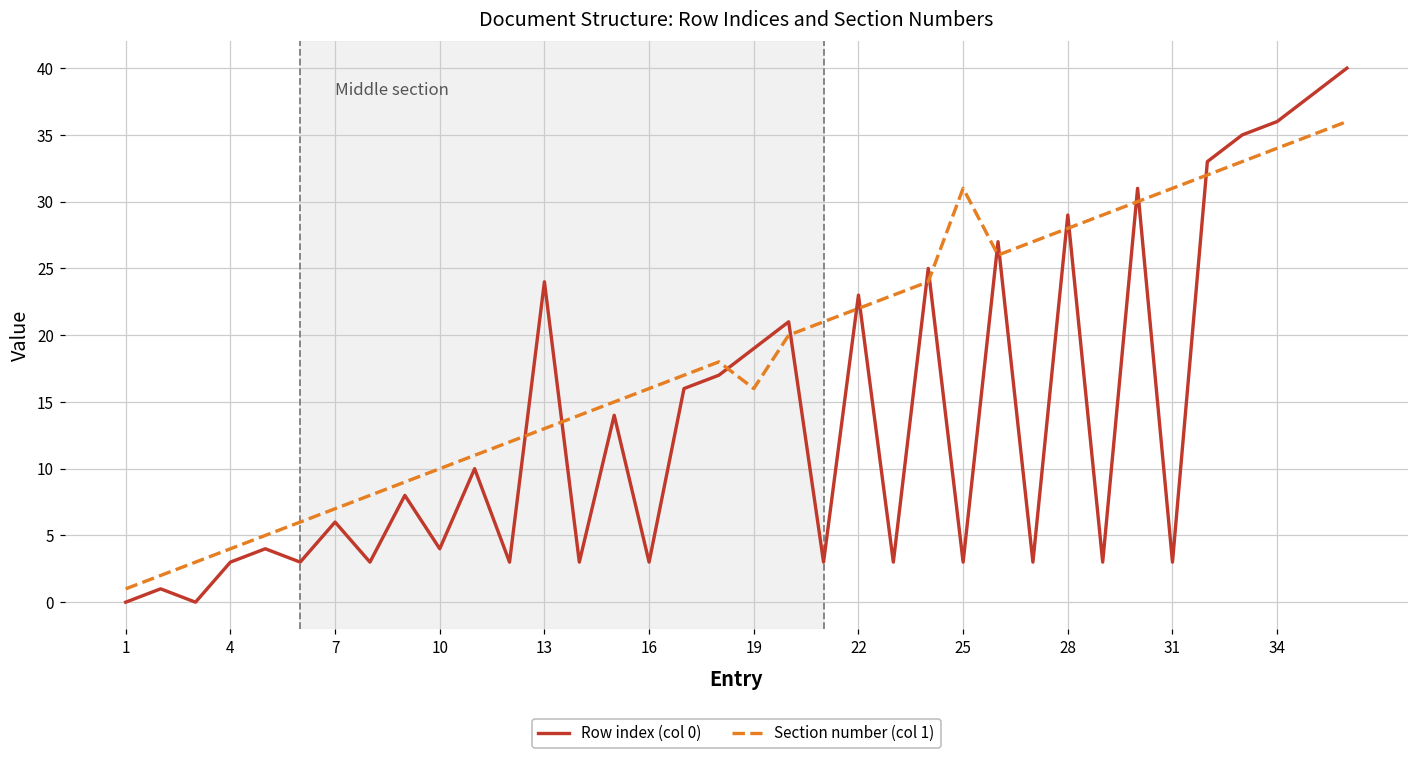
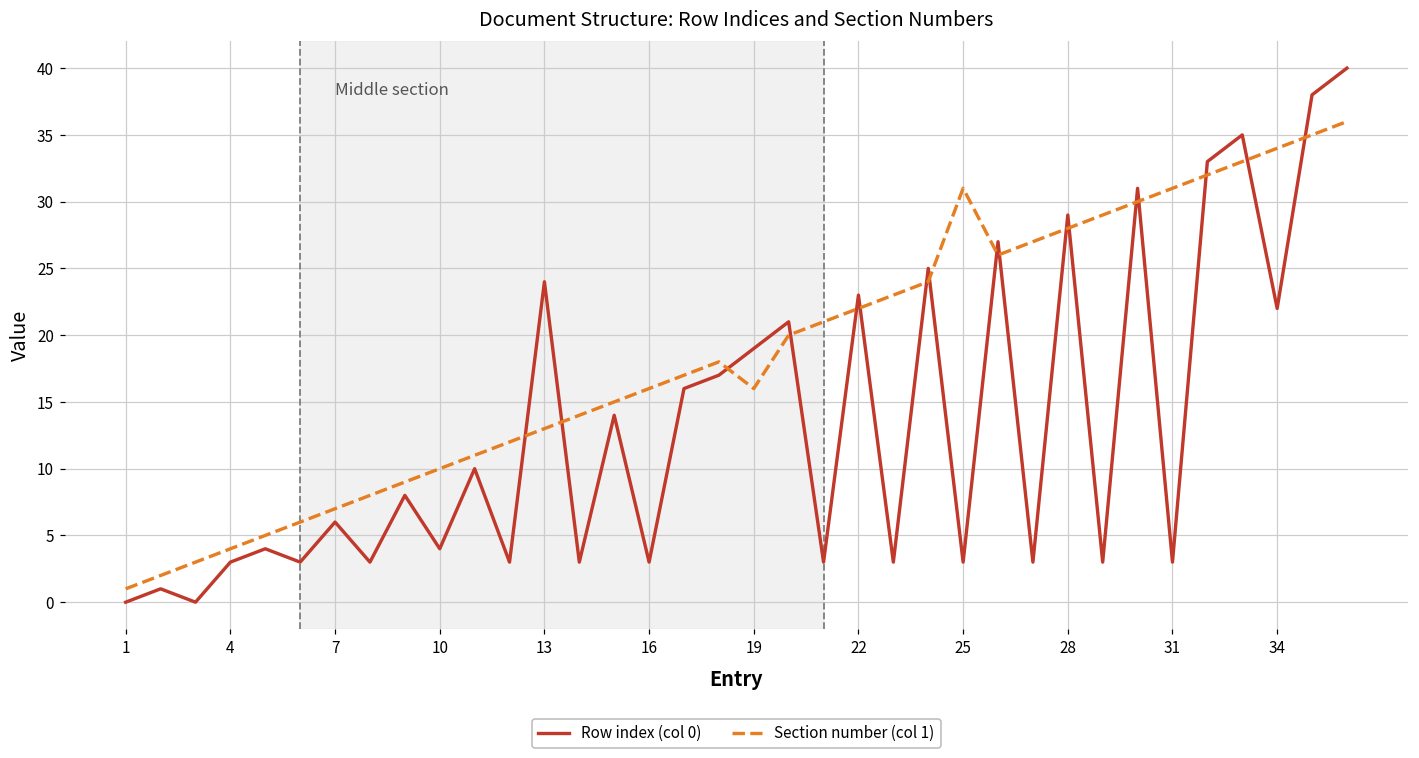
Row index (col 0), 34: 36 -> 22
